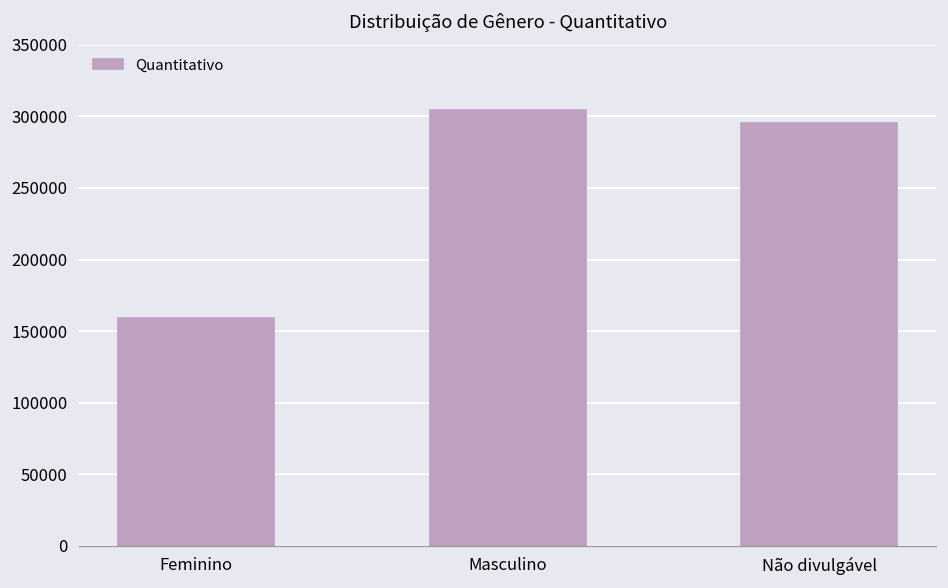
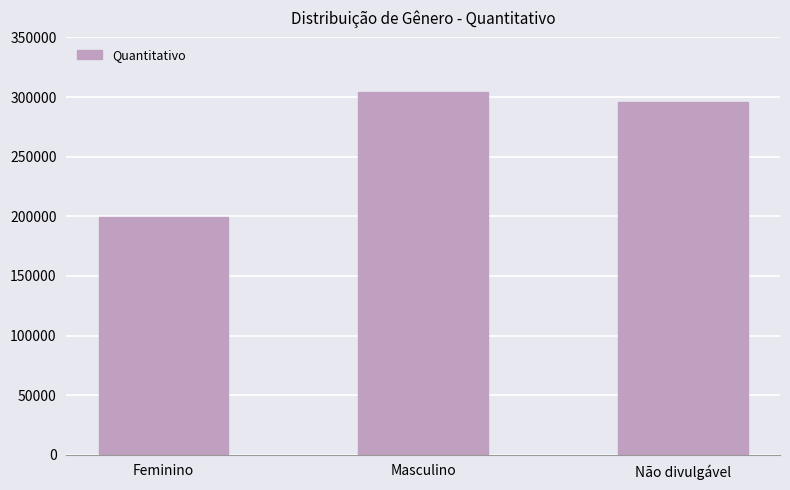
Feminino: 159000 -> 200000
